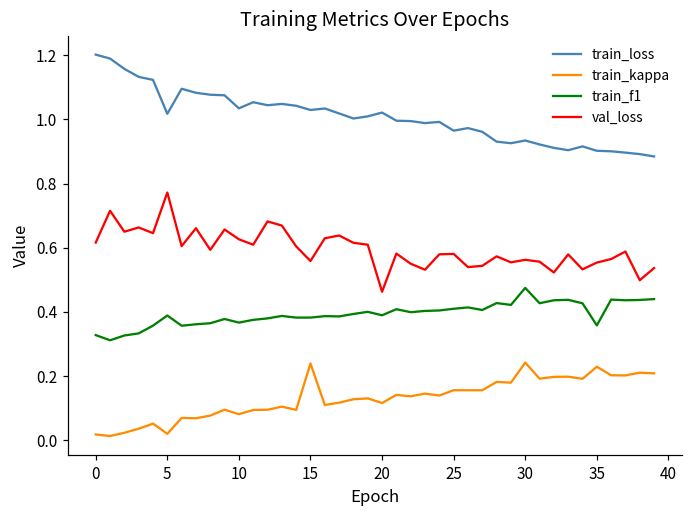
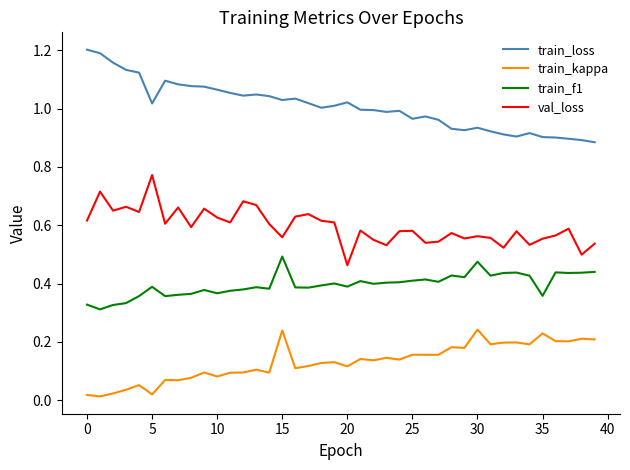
train_loss, 10: 1.03 -> 1.06
train_f1, 15: 0.38 -> 0.49
